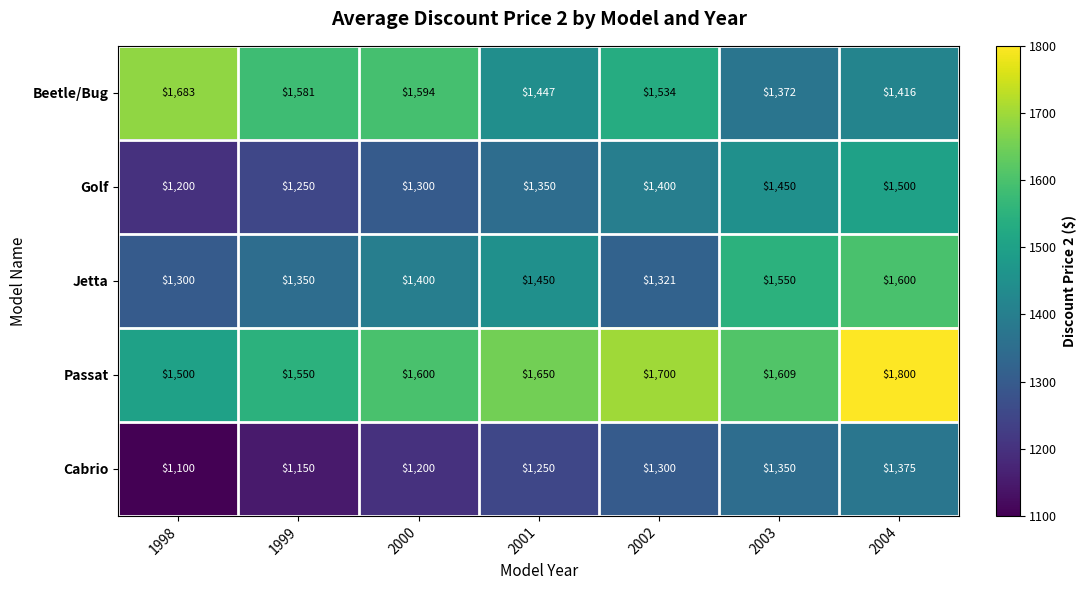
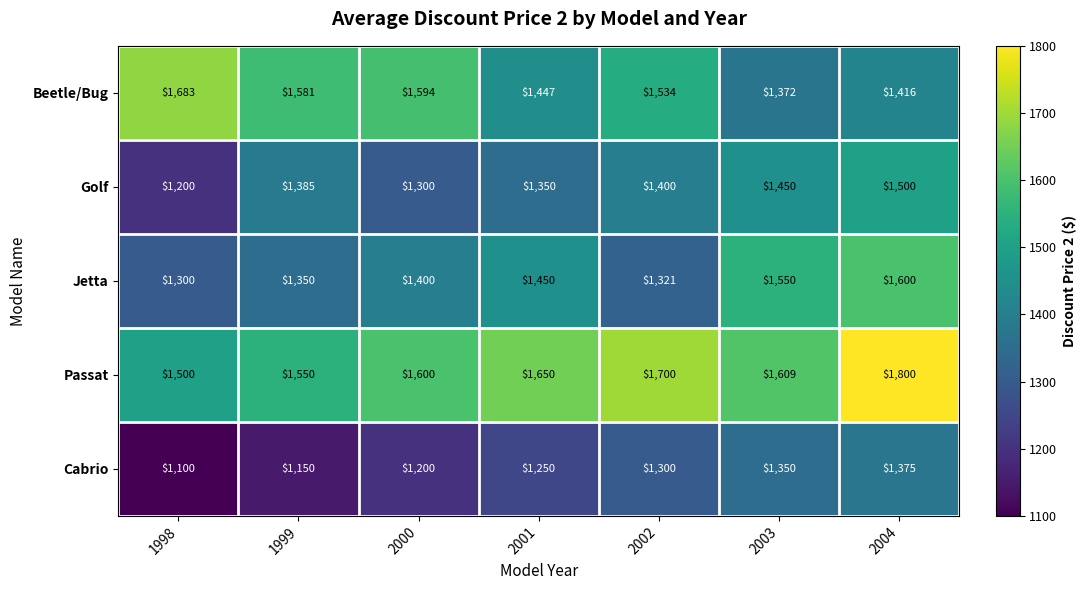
Golf, 1999: $1,250 -> $1,385
